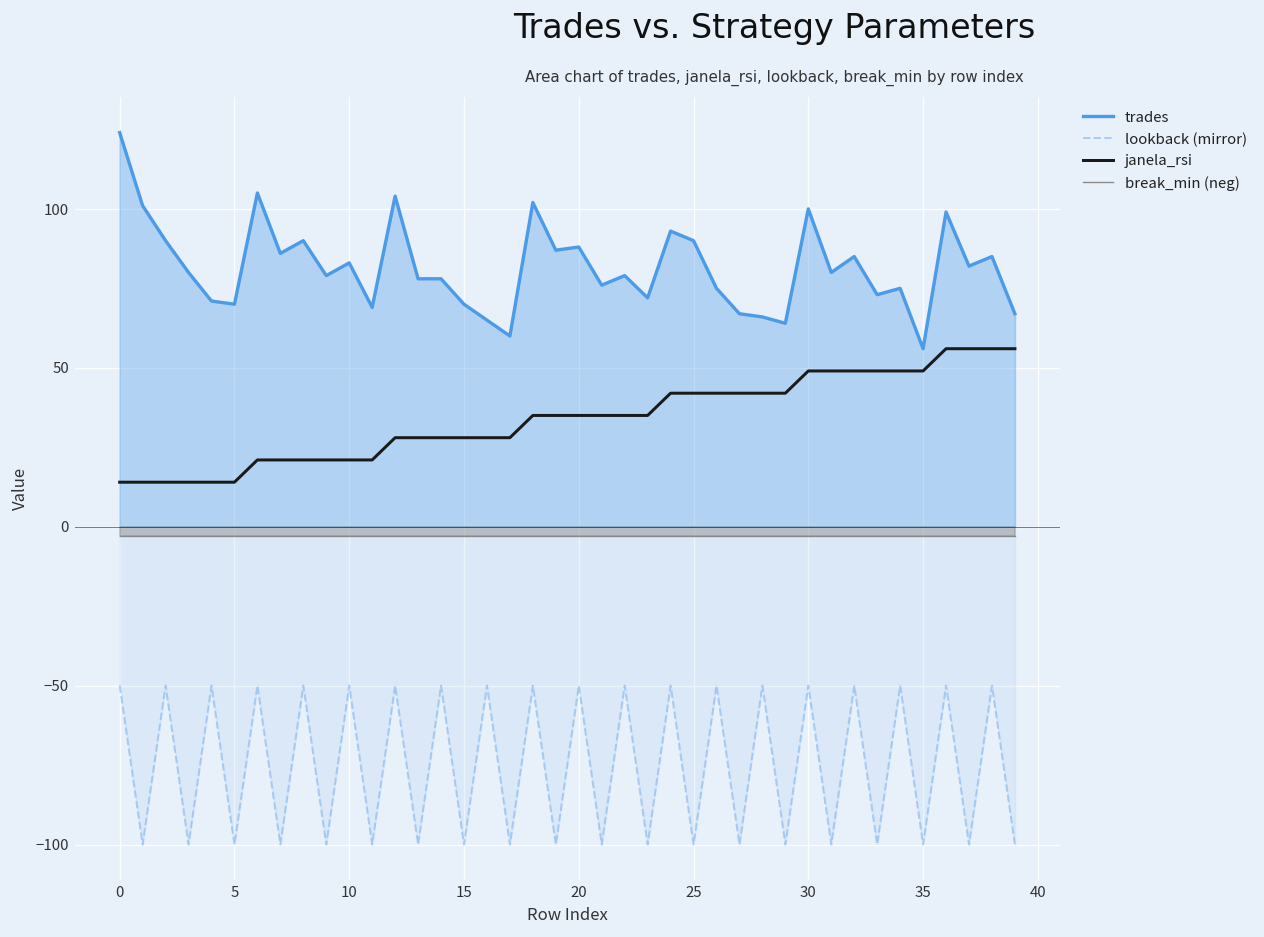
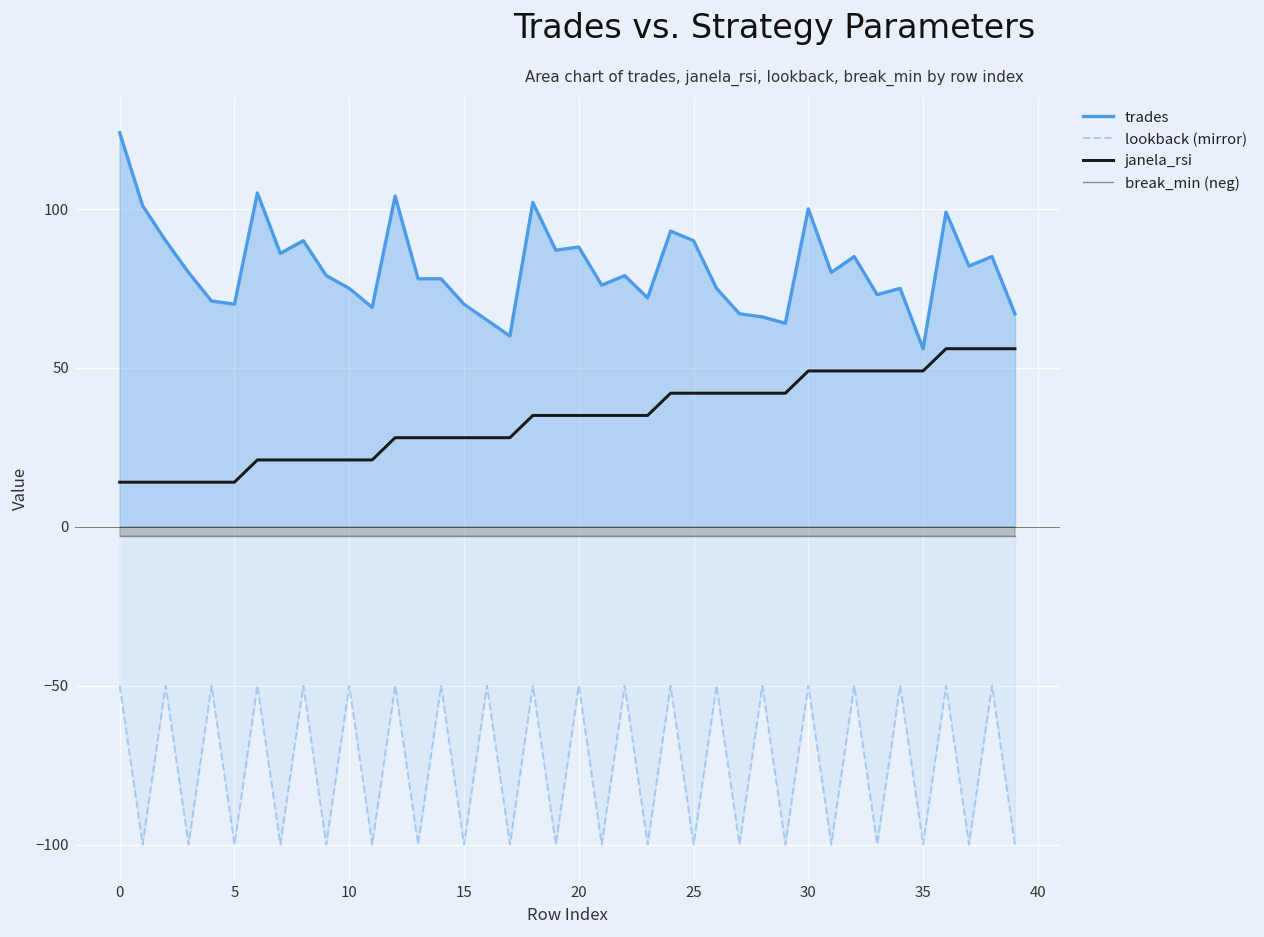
trades, 10: 83 -> 75
